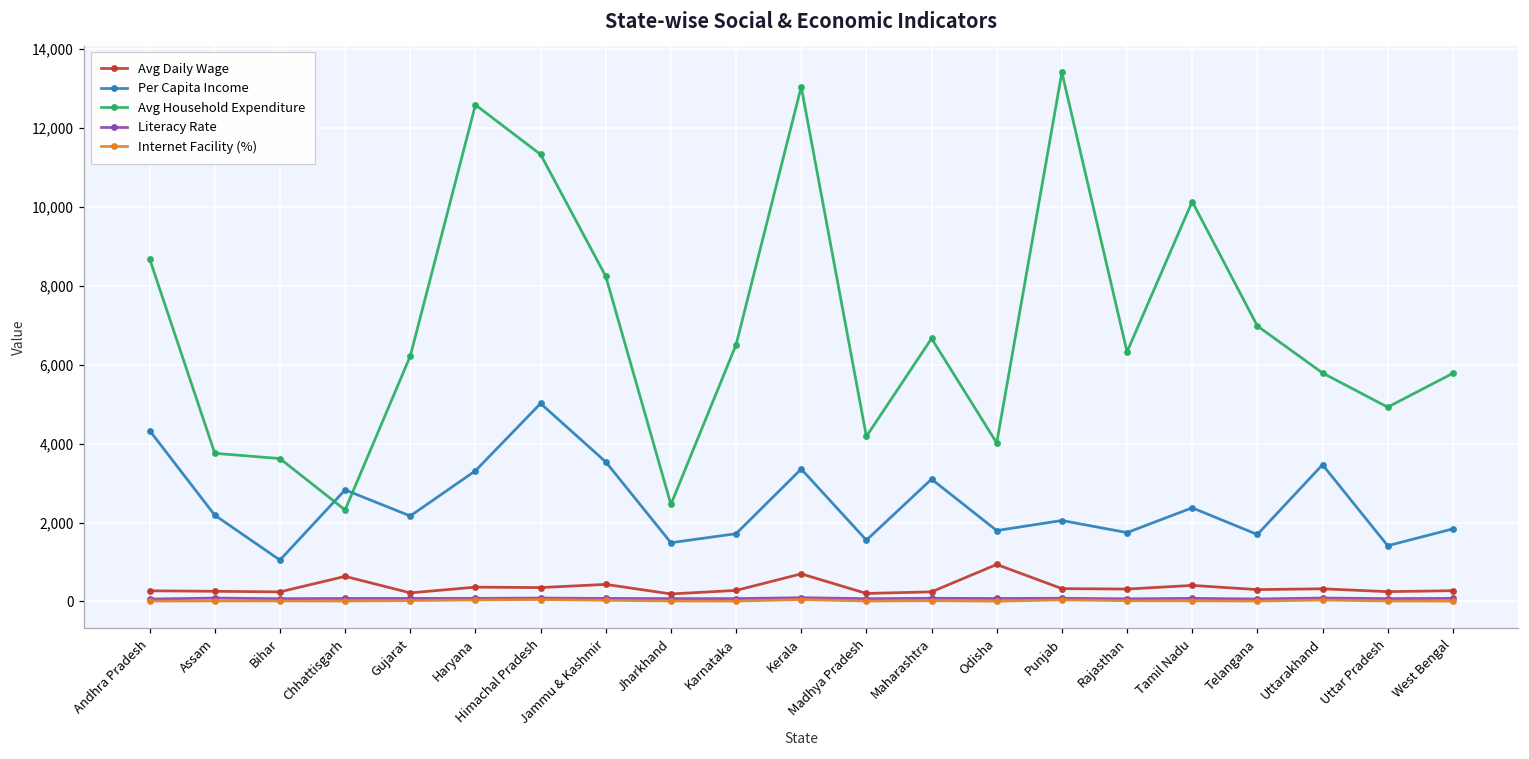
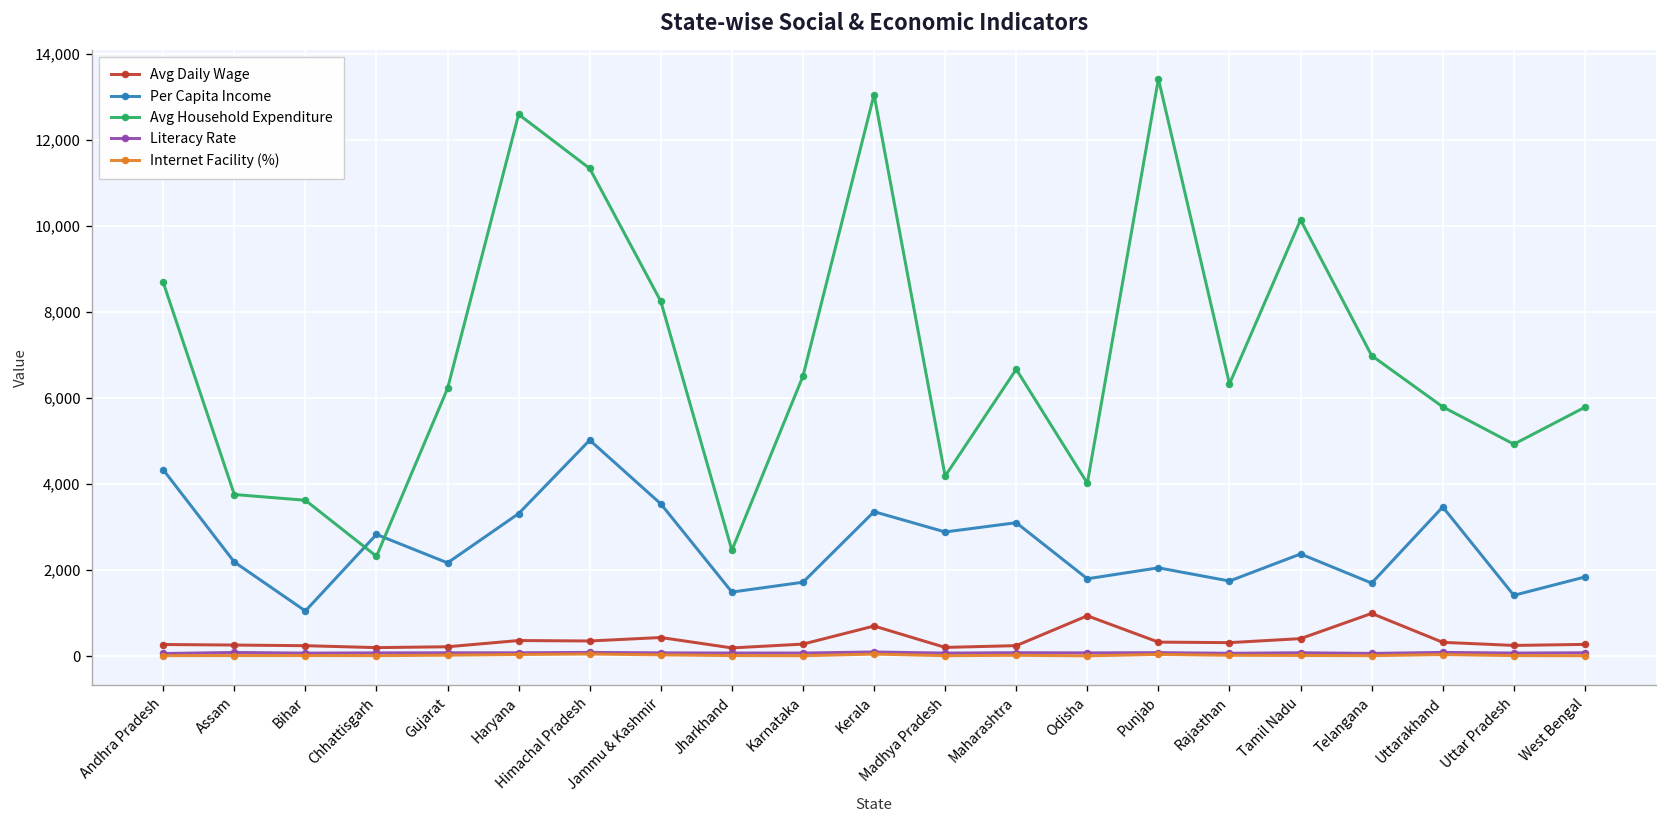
Avg Daily Wage, Chhattisgarh: 600 -> 200
Per Capita Income, Madhya Pradesh: 1,600 -> 2,900
Avg Daily Wage, Telangana: 300 -> 1,000
